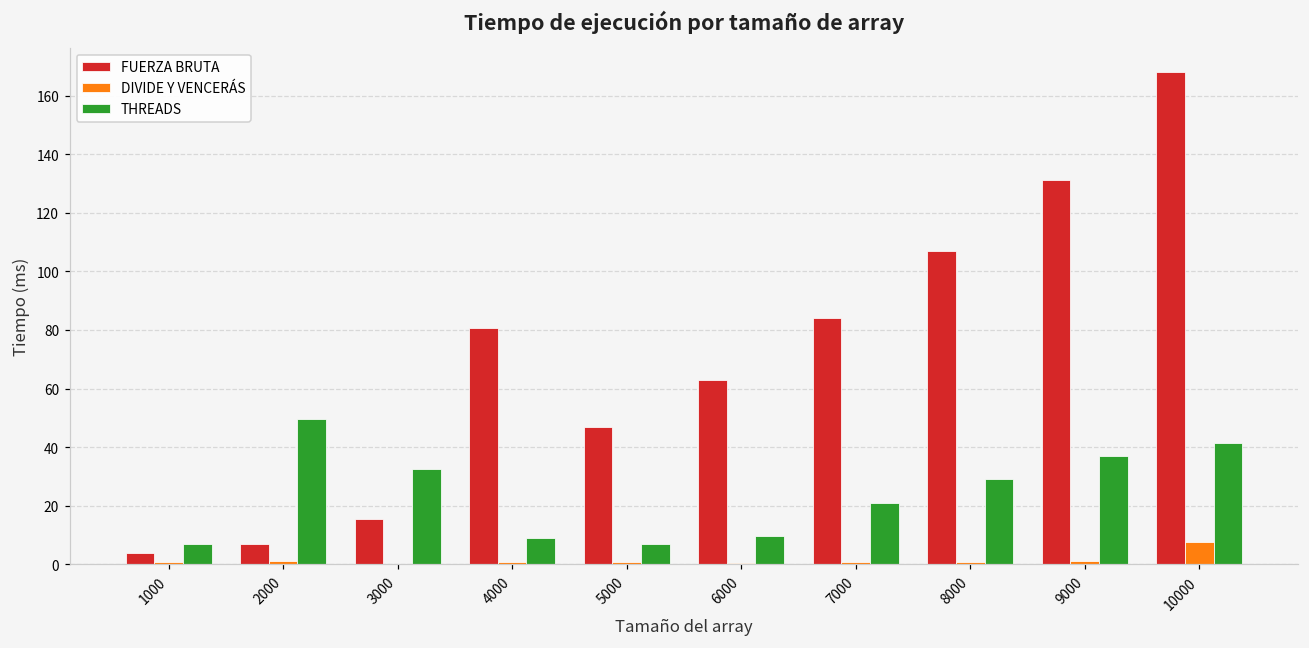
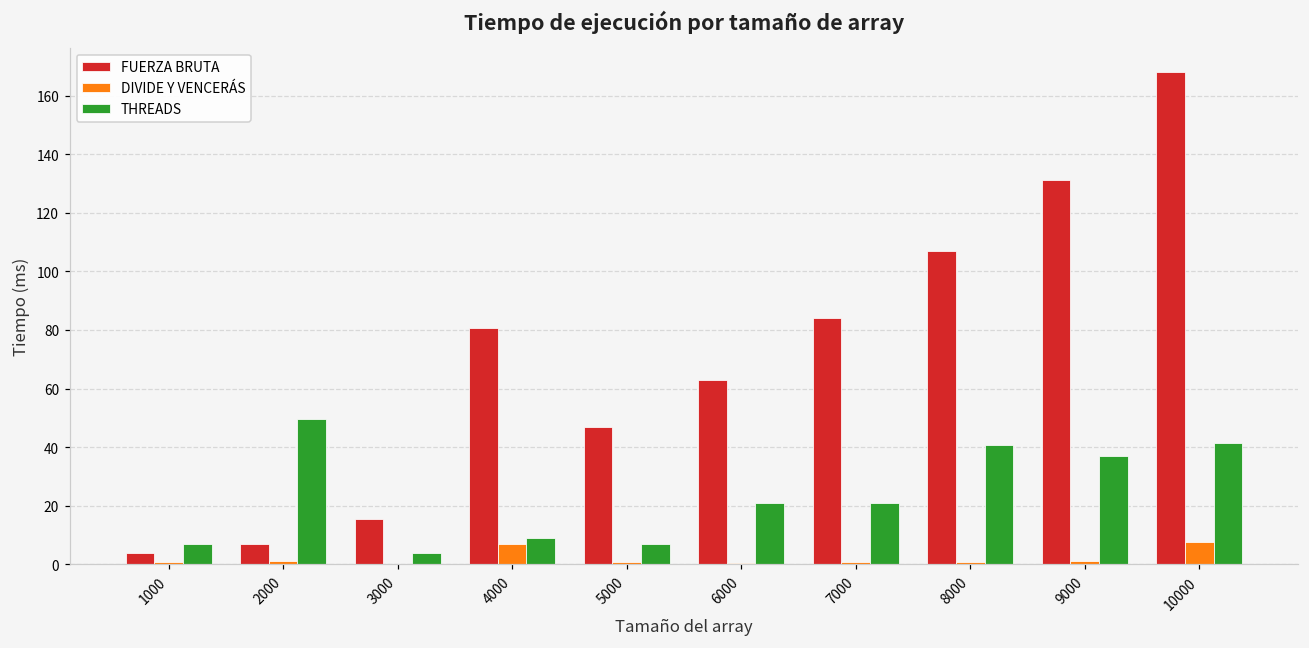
THREADS, 3000: 33 -> 4
DIVIDE Y VENCERÁS, 4000: 1 -> 7
THREADS, 6000: 10 -> 21
THREADS, 8000: 29 -> 41
